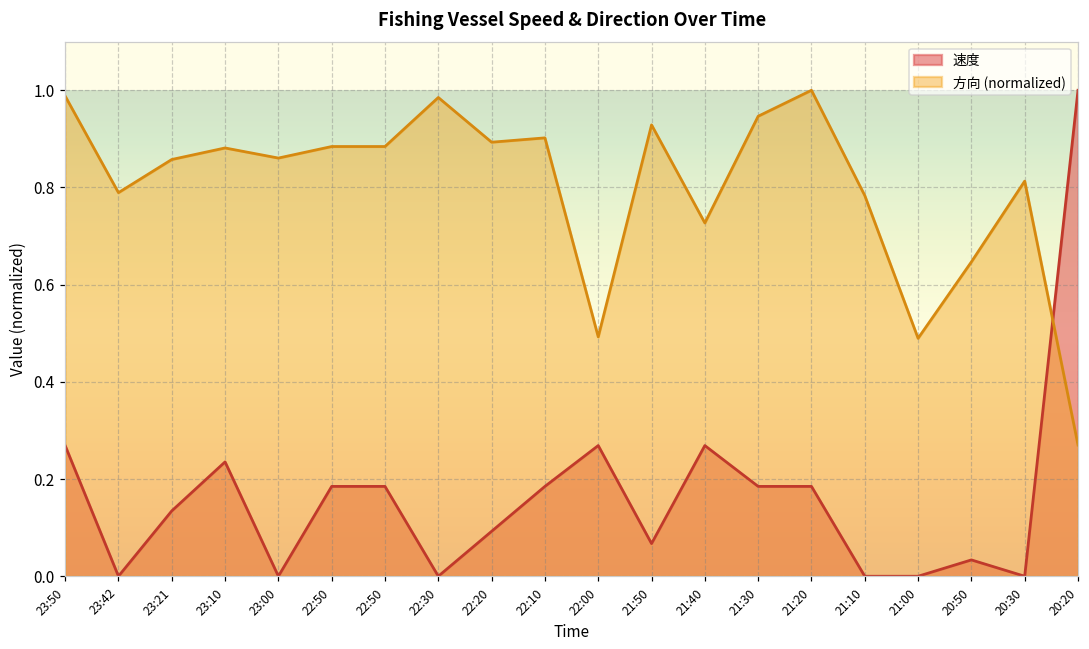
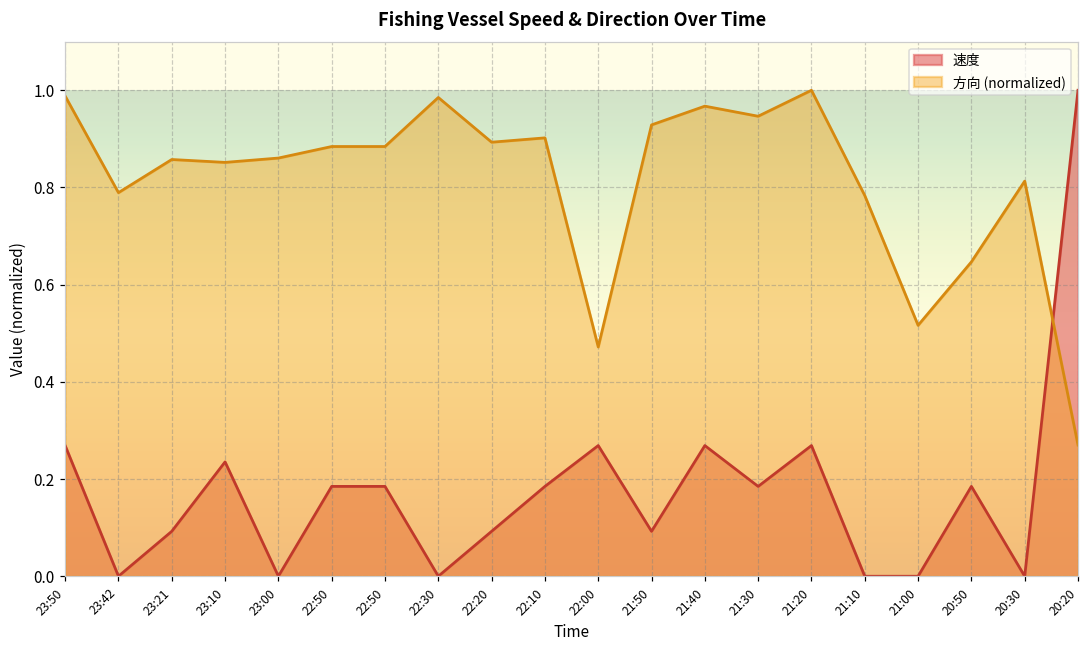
速度, 23:21: 0.13 -> 0.09
方向 (normalized), 23:10: 0.88 -> 0.85
方向 (normalized), 22:00: 0.49 -> 0.47
速度, 21:50: 0.07 -> 0.09
方向 (normalized), 21:40: 0.73 -> 0.97
速度, 21:20: 0.18 -> 0.27
方向 (normalized), 21:00: 0.49 -> 0.52
速度, 20:50: 0.03 -> 0.18
